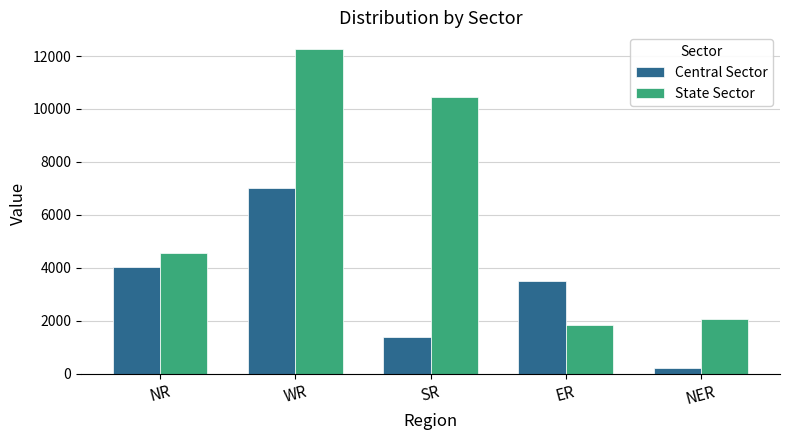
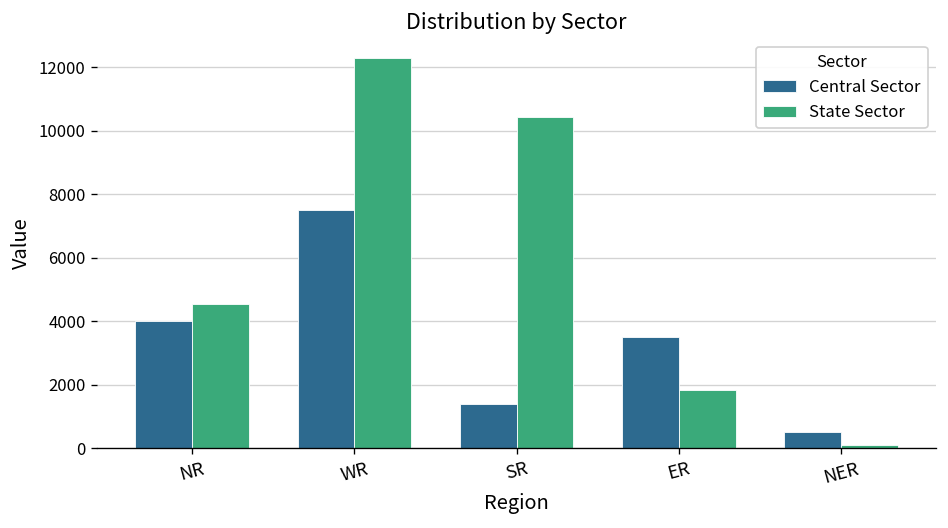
Central Sector, WR: 7000 -> 7500
Central Sector, NER: 200 -> 500
State Sector, NER: 2100 -> 100
